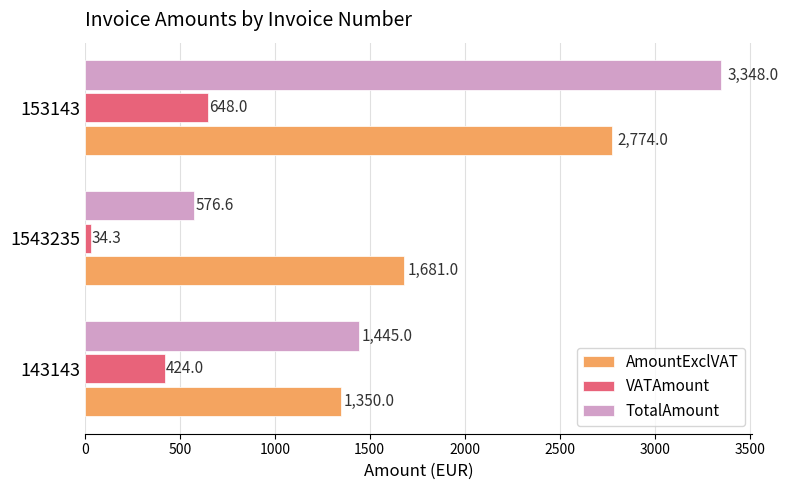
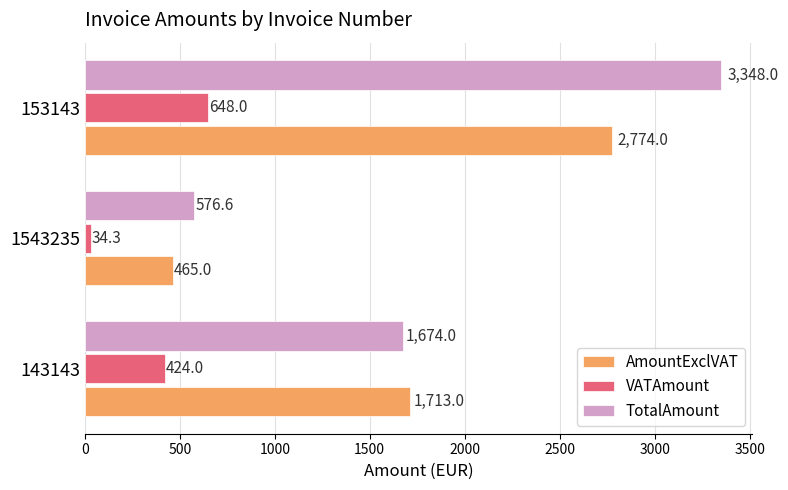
AmountExclVAT, 1543235: 1,681.0 -> 465.0
TotalAmount, 143143: 1,445.0 -> 1,674.0
AmountExclVAT, 143143: 1,350.0 -> 1,713.0
